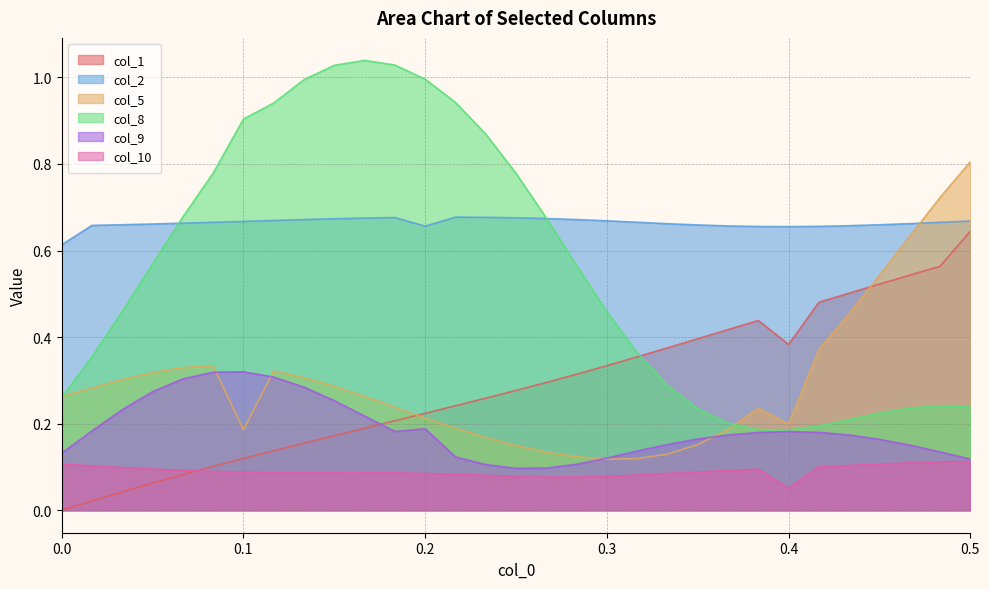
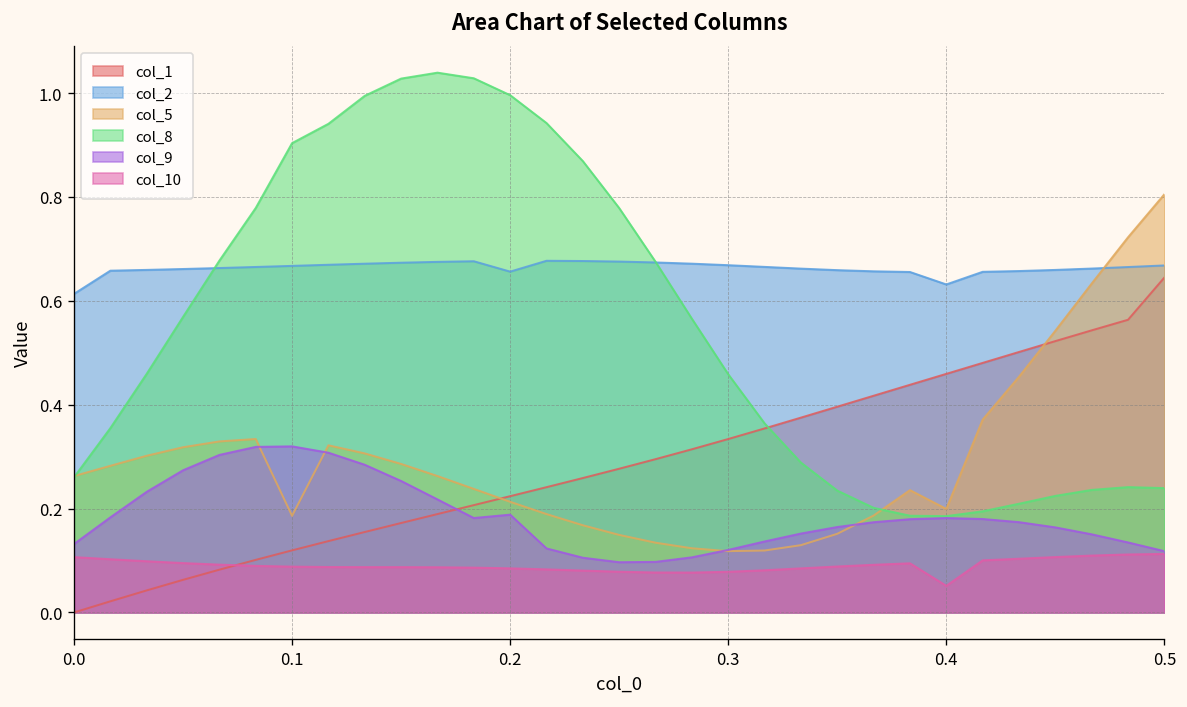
col_1, 0.4: 0.38 -> 0.46
col_2, 0.4: 0.66 -> 0.63
